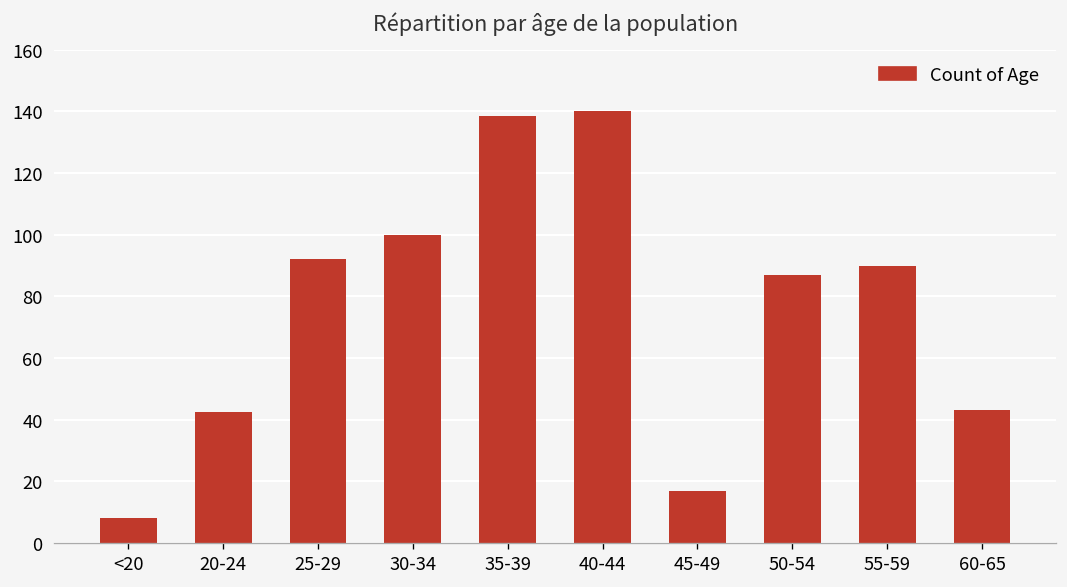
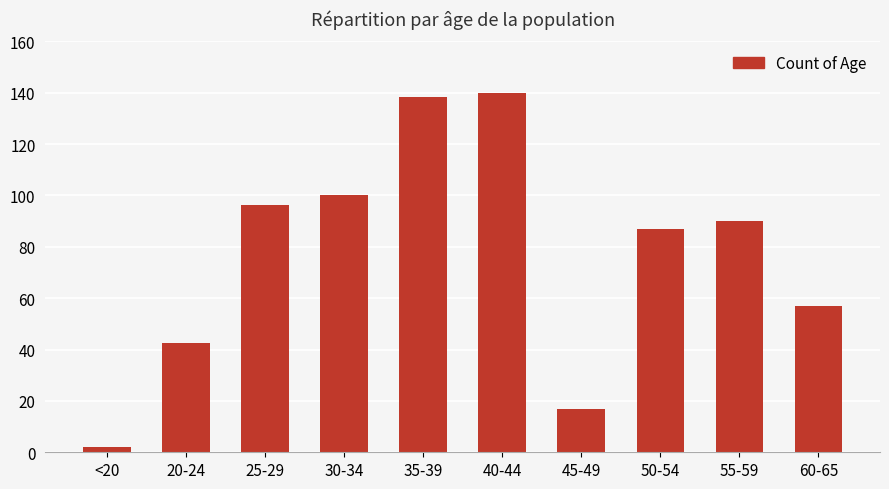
<20: 8 -> 2
25-29: 92 -> 96
60-65: 43 -> 57
